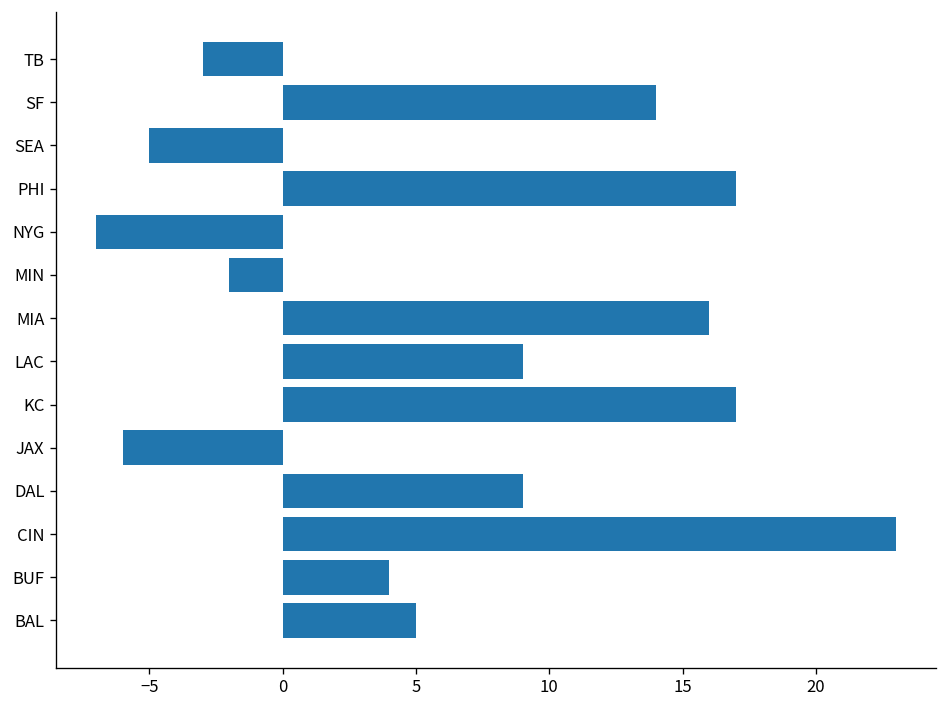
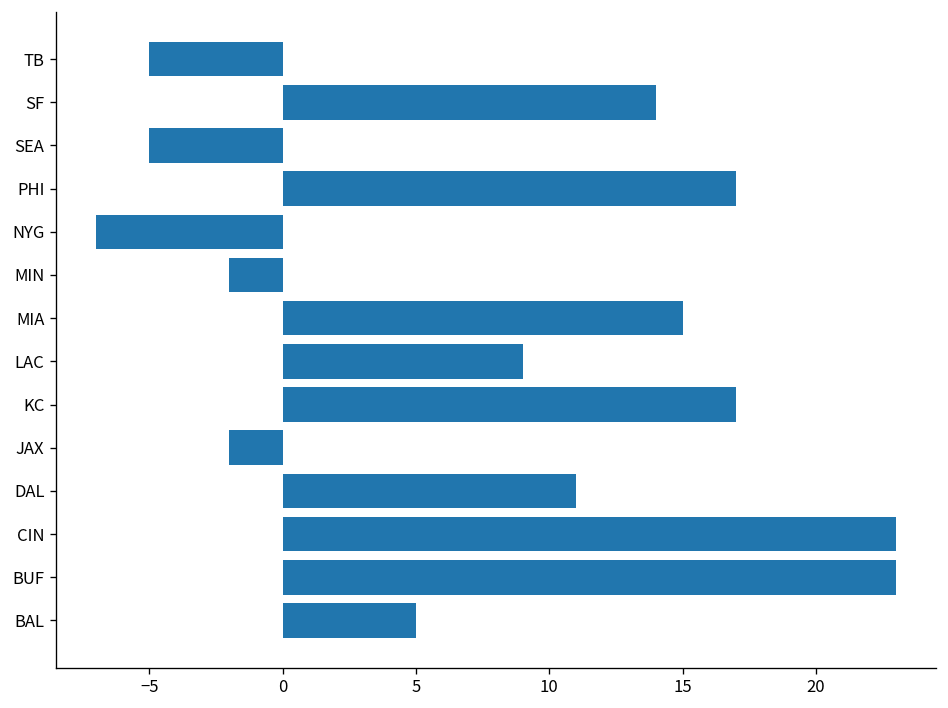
TB: -3 -> -5
MIA: 16 -> 15
JAX: -6 -> -2
DAL: 9 -> 11
BUF: 4 -> 23
